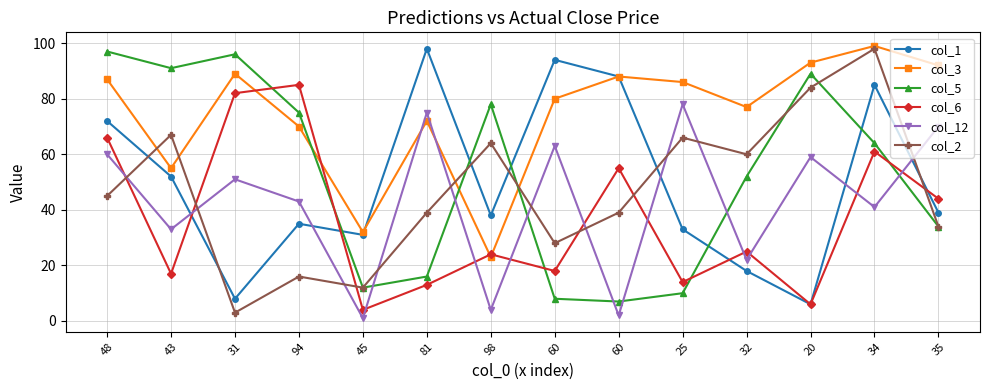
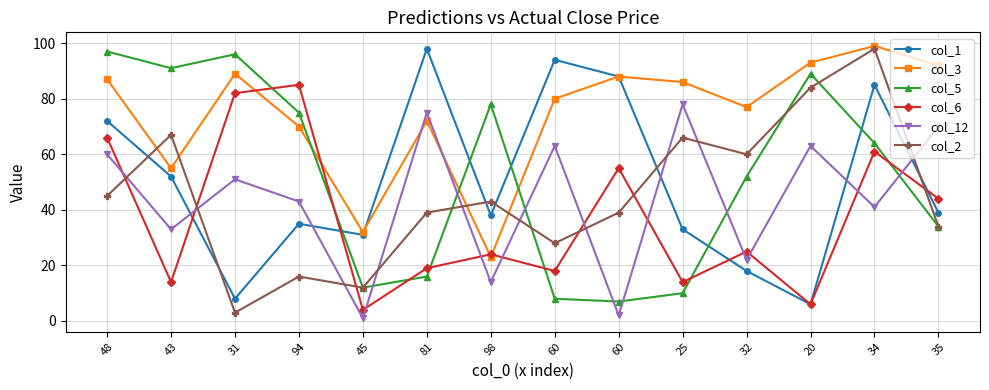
col_6, 43: 17 -> 14
col_6, 81: 13 -> 19
col_12, 98: 4 -> 14
col_2, 98: 64 -> 43
col_12, 20: 59 -> 63
